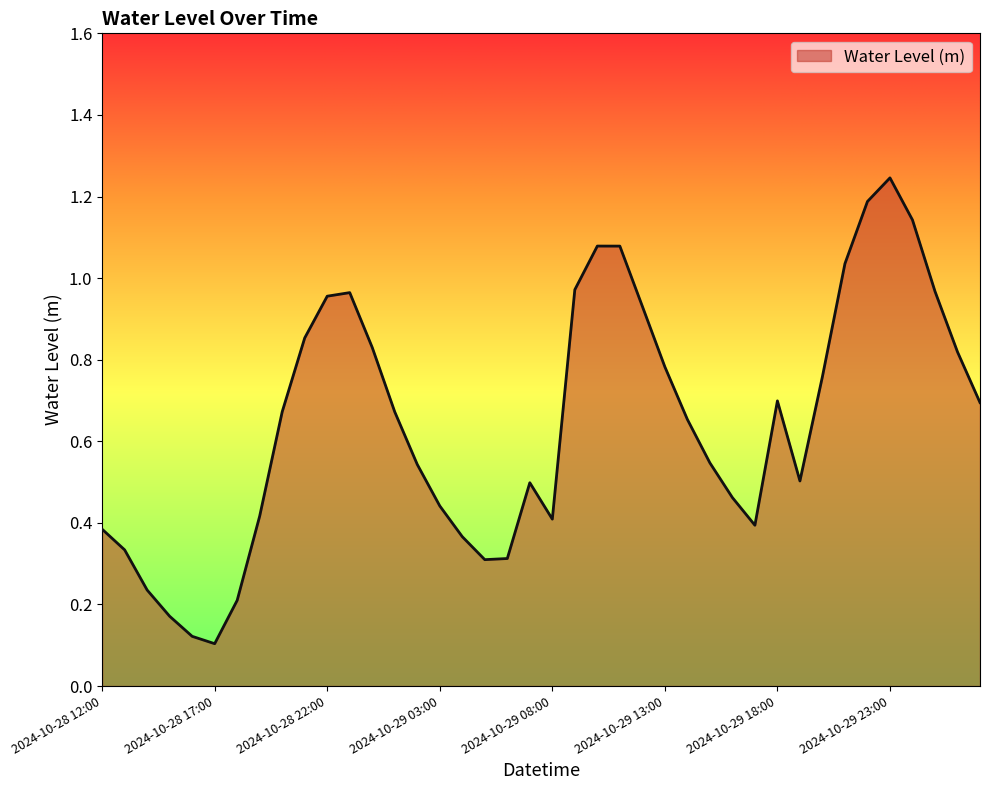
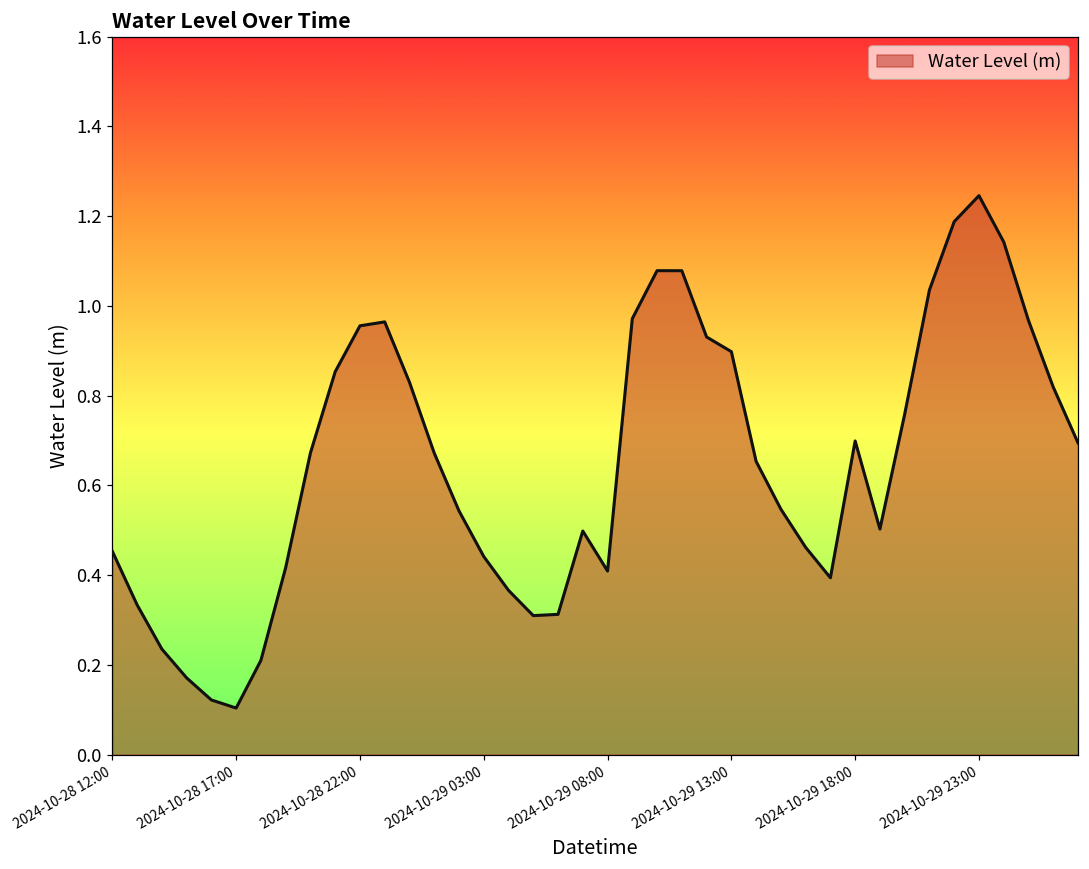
2024-10-28 12:00: 0.38 -> 0.45
2024-10-29 13:00: 0.78 -> 0.90
